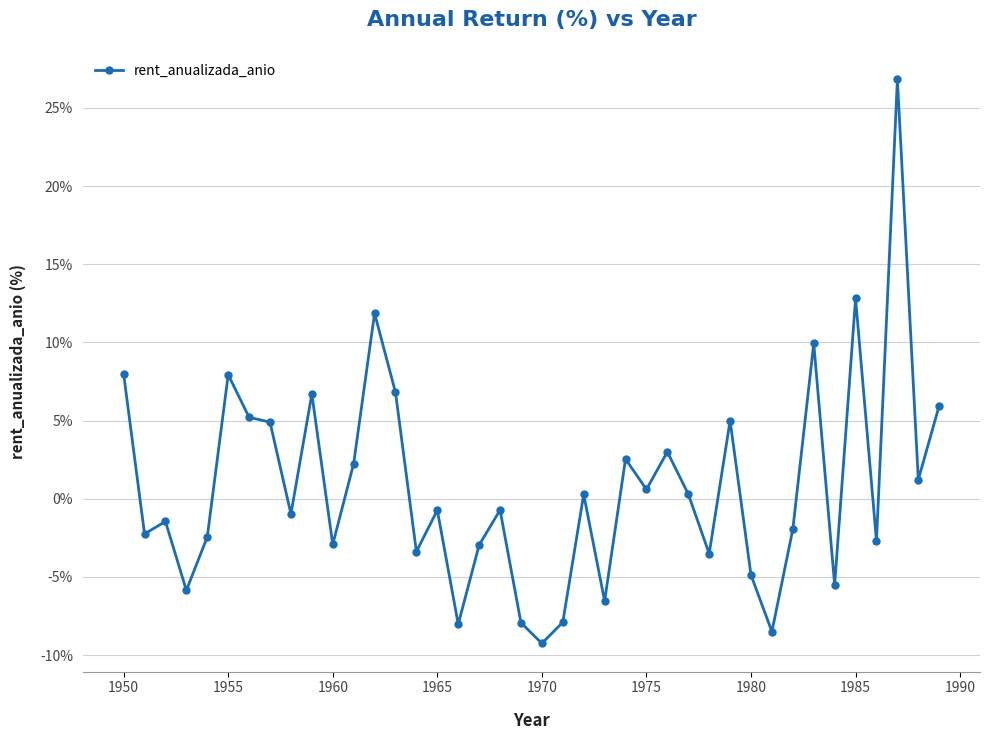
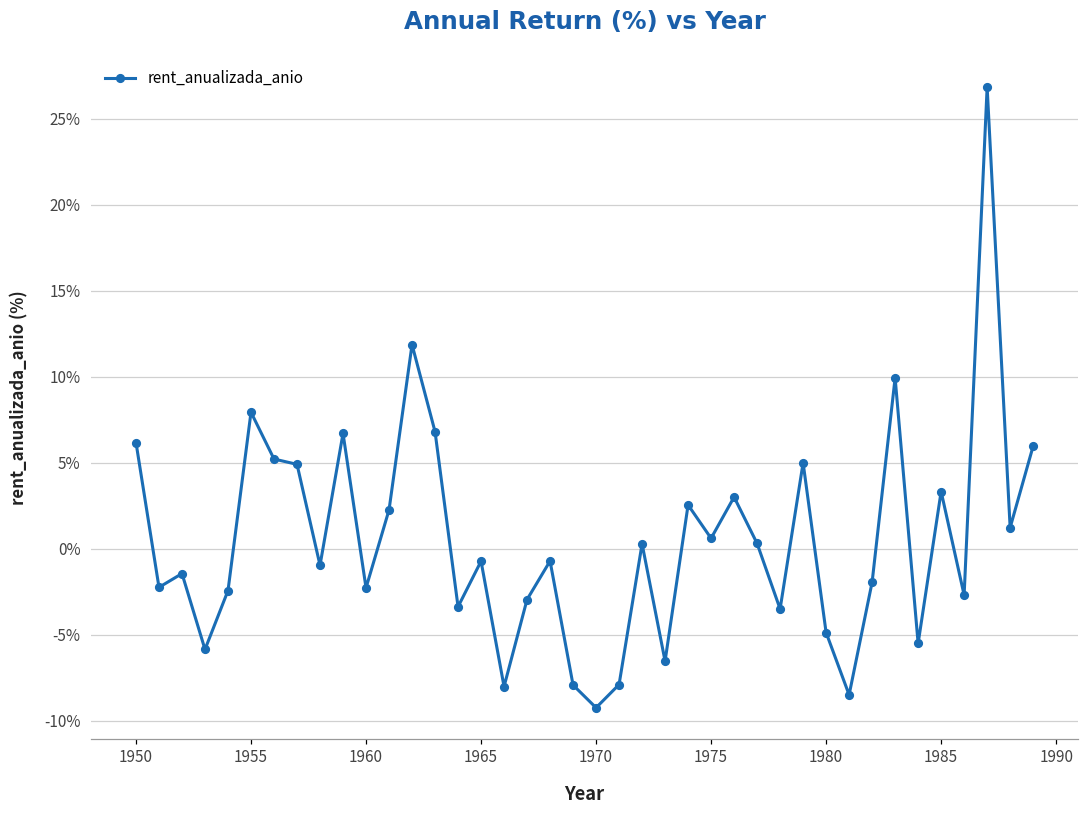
1950: 8.0% -> 6.2%
1960: -2.9% -> -2.3%
1985: 12.8% -> 3.3%
